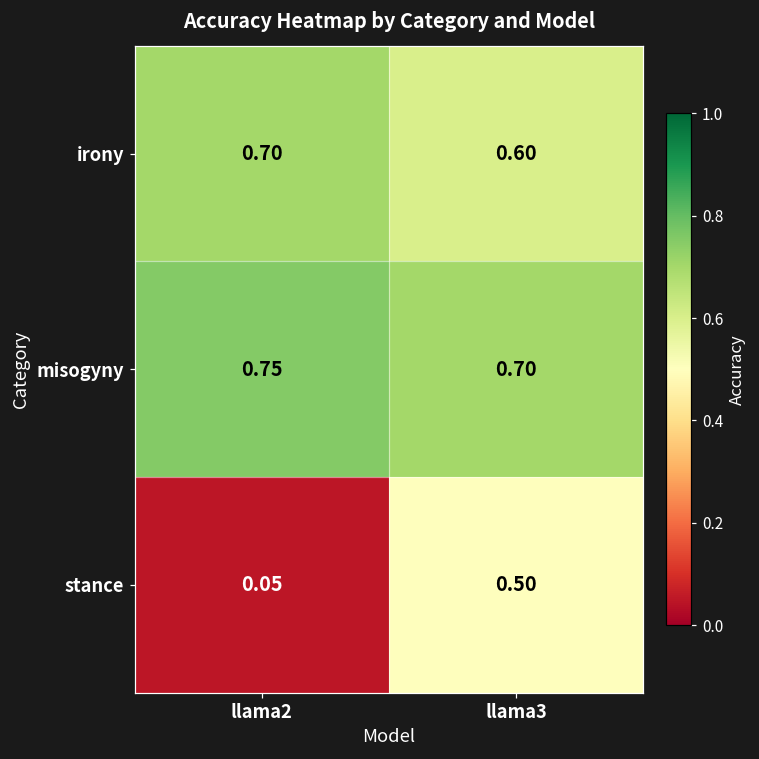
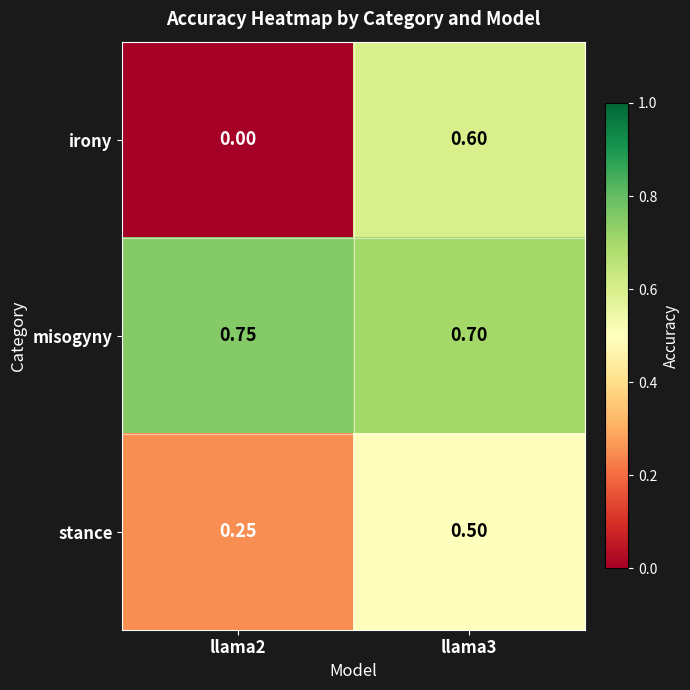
irony, llama2: 0.70 -> 0.00
stance, llama2: 0.05 -> 0.25
